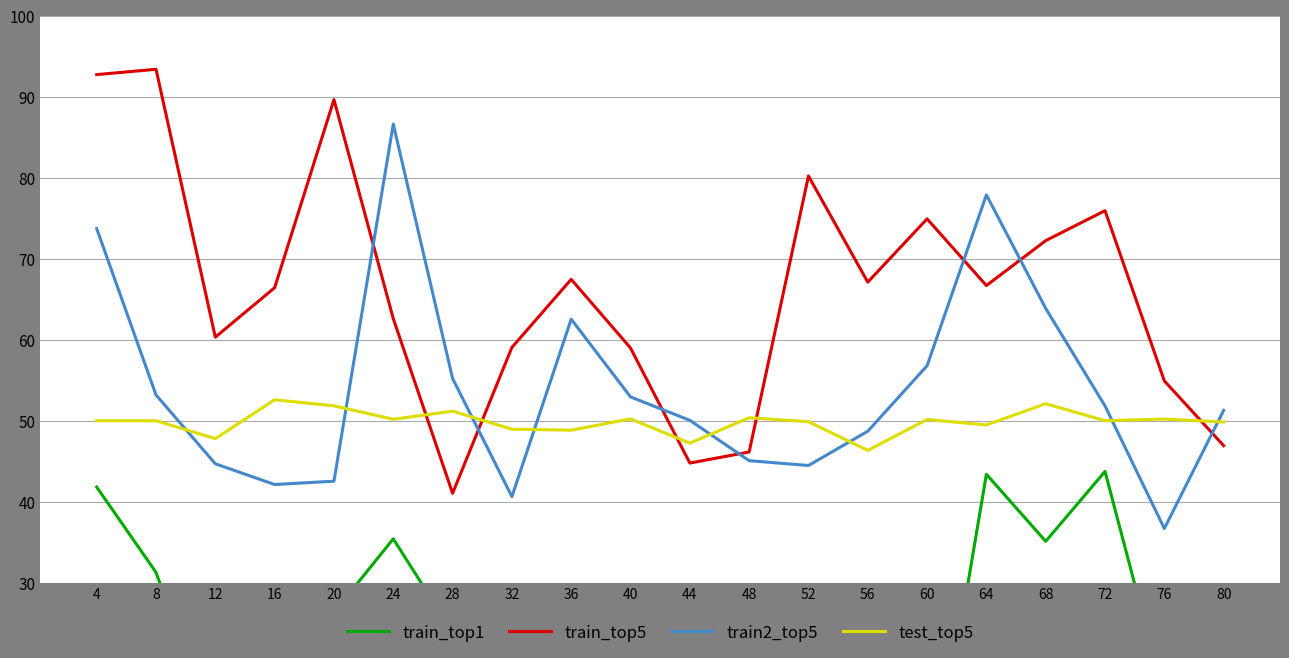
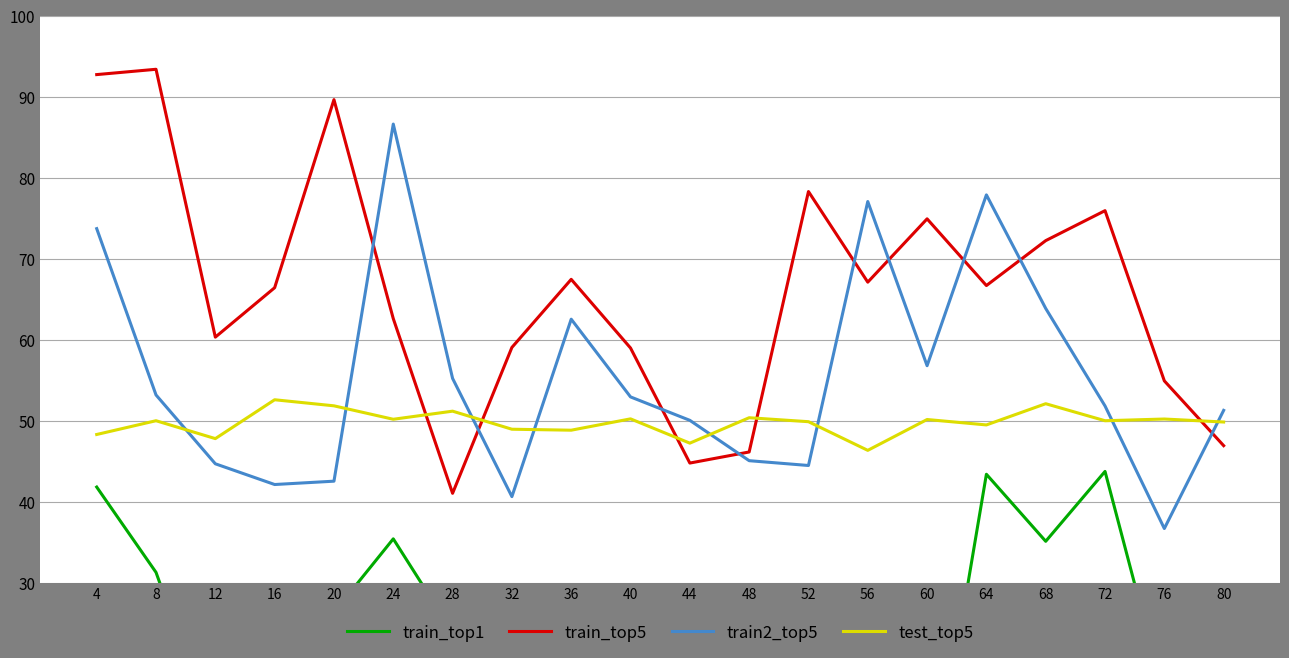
test_top5, 4: 50 -> 48
train_top5, 52: 80 -> 78
train2_top5, 56: 49 -> 77
